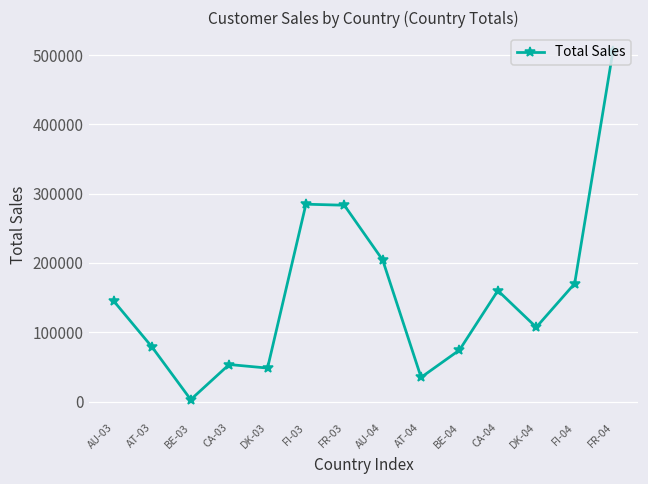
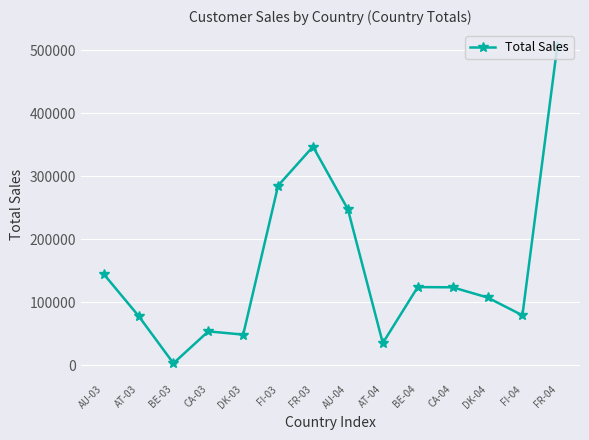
FR-03: 280000 -> 350000
AU-04: 200000 -> 250000
BE-04: 70000 -> 120000
CA-04: 160000 -> 120000
FI-04: 170000 -> 80000
